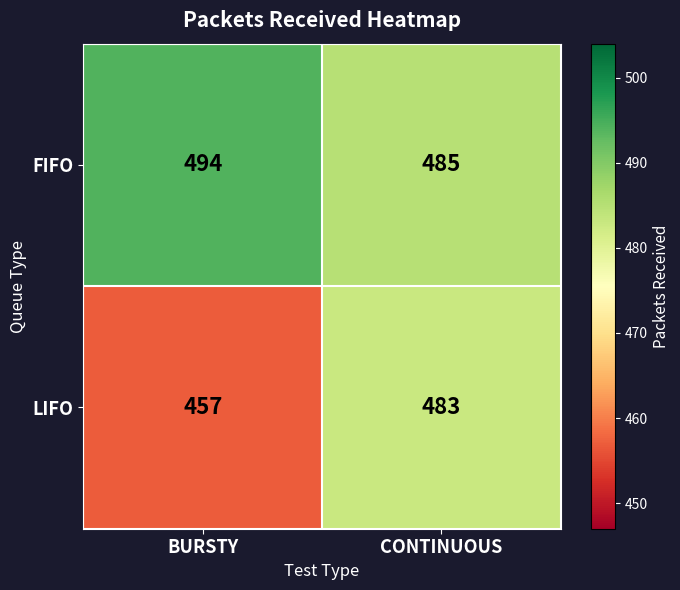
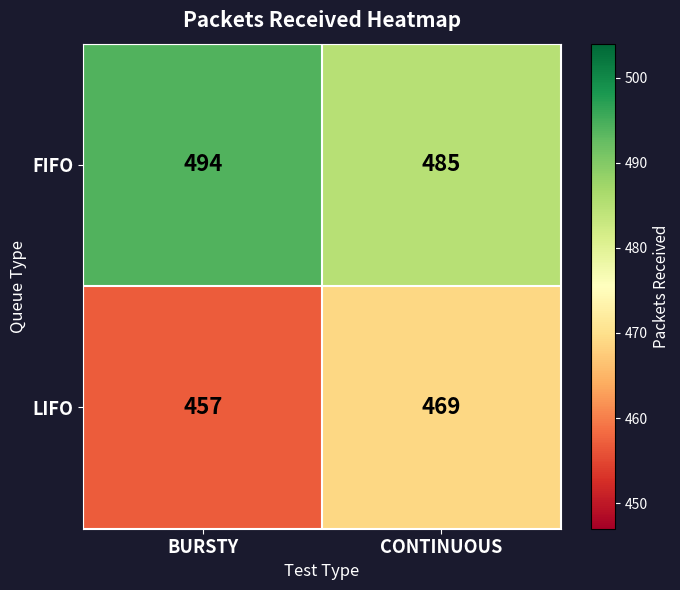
LIFO, CONTINUOUS: 483 -> 469
